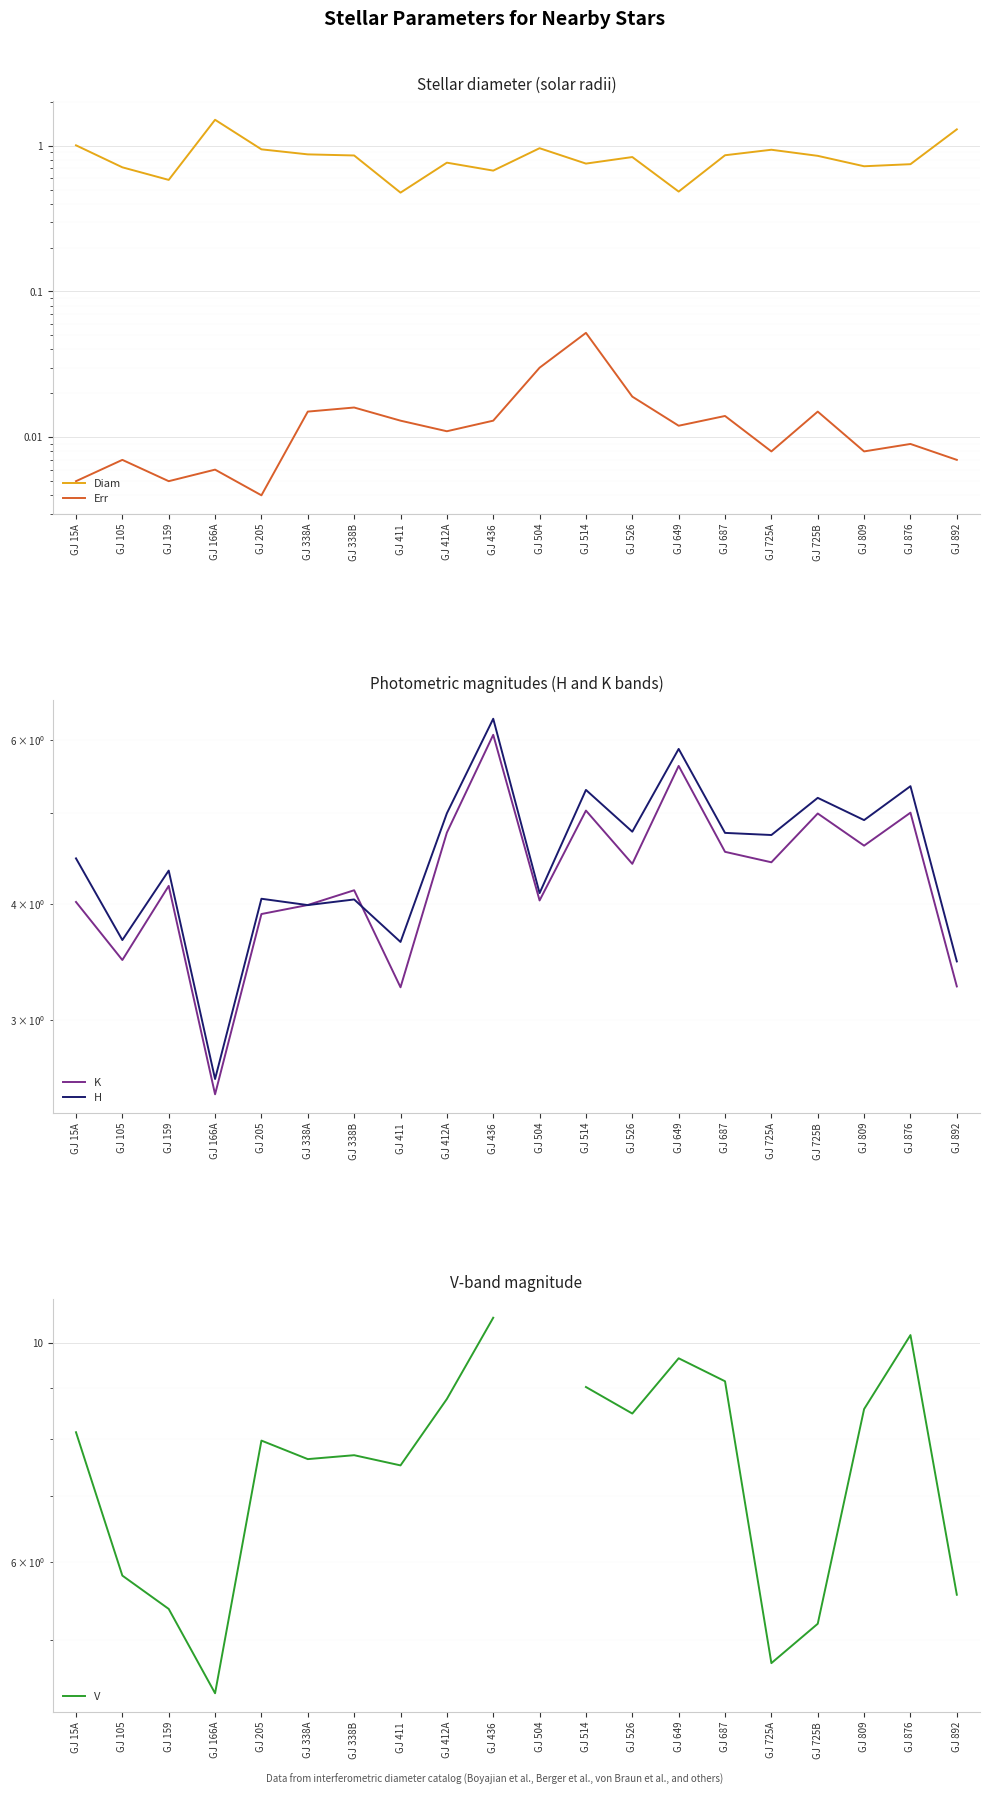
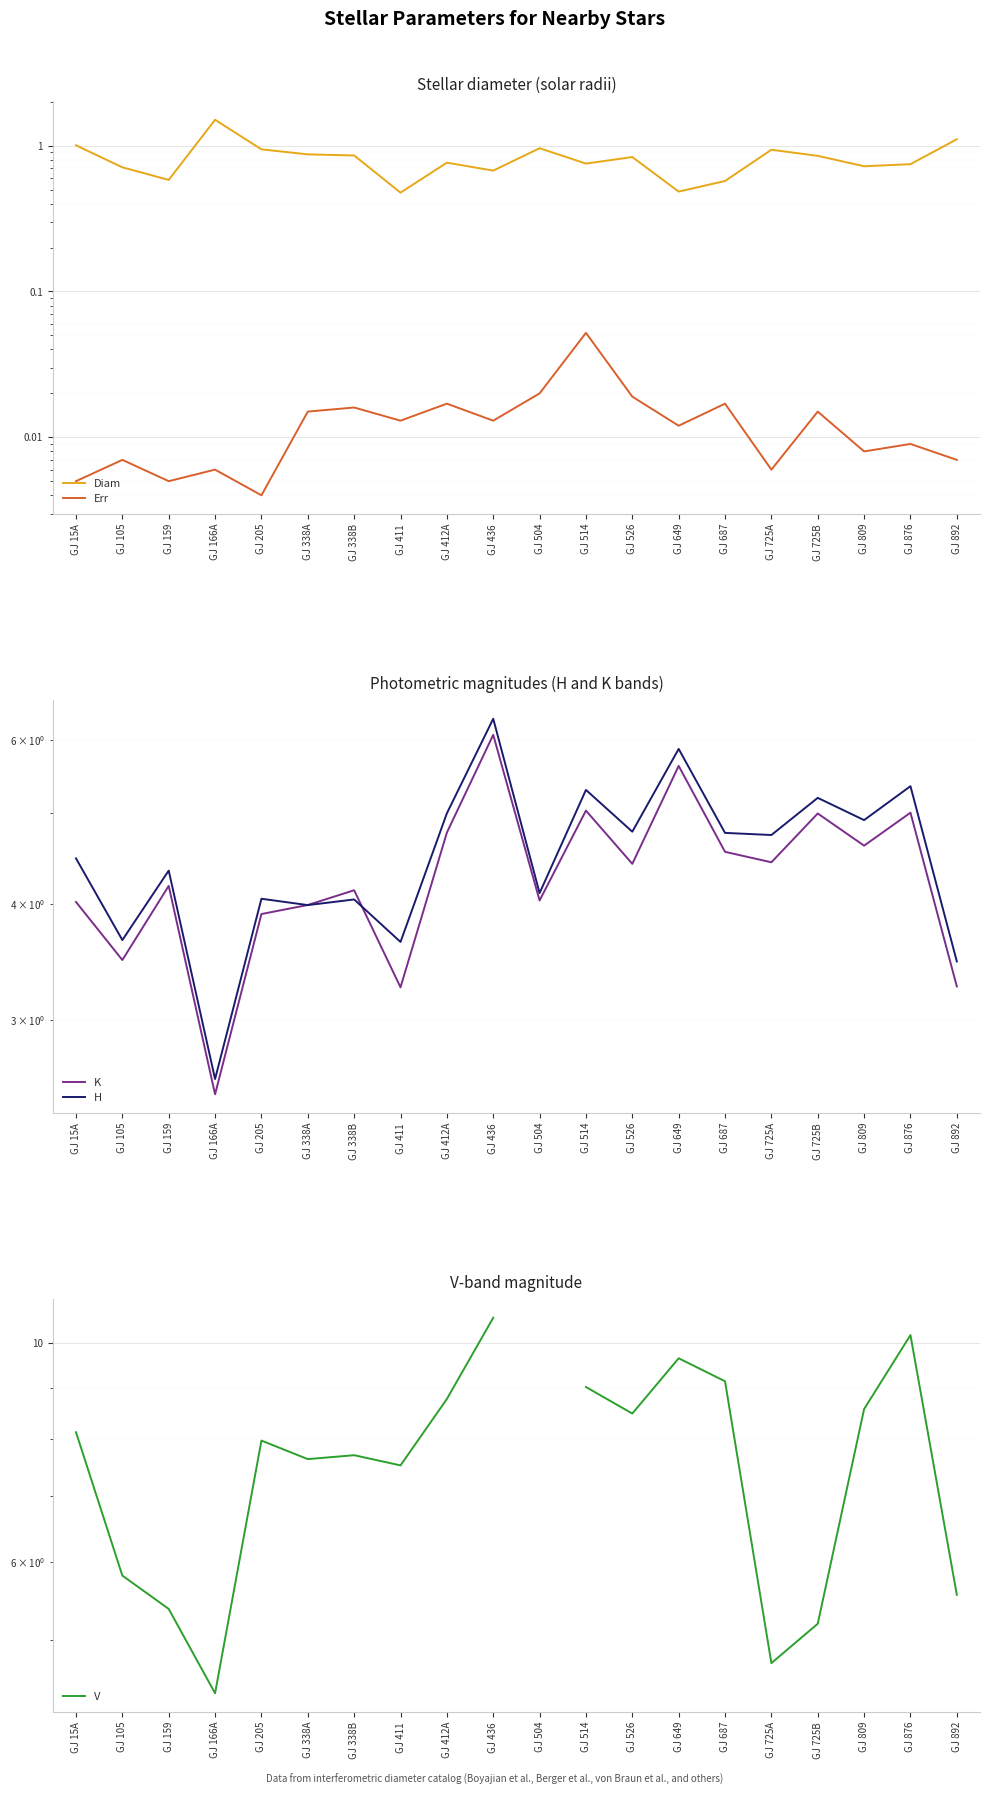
Stellar diameter (solar radii), Err, GJ 412A: 0.011 -> 0.017
Stellar diameter (solar radii), Err, GJ 504: 0.03 -> 0.02
Stellar diameter (solar radii), Diam, GJ 687: 0.9 -> 0.57
Stellar diameter (solar radii), Err, GJ 687: 0.014 -> 0.017
Stellar diameter (solar radii), Err, GJ 725A: 0.008 -> 0.006
Stellar diameter (solar radii), Diam, GJ 892: 1.3 -> 1.1
